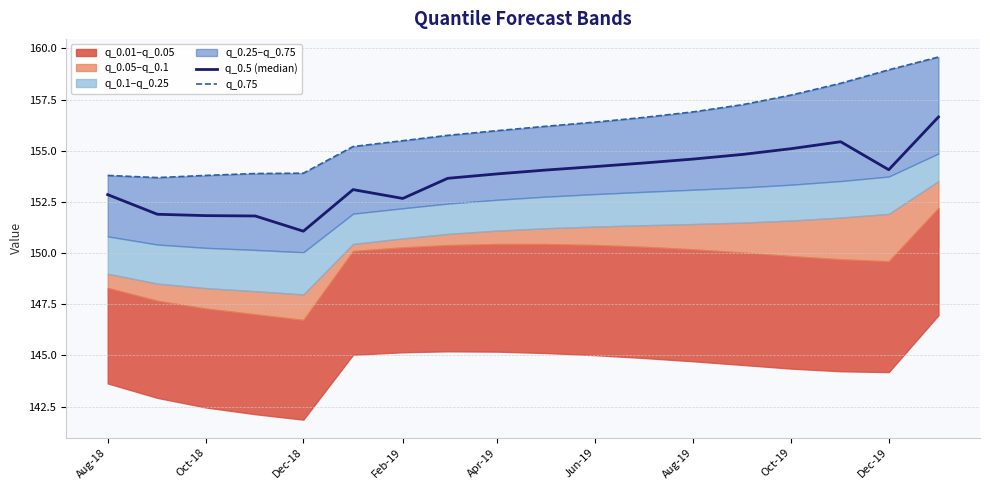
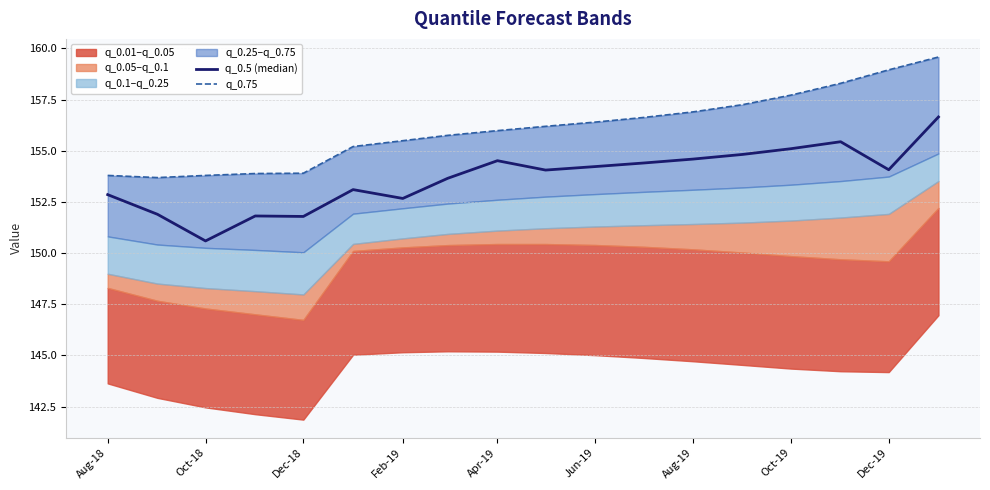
q_0.5 (median), Oct-18: 151.8 -> 150.6
q_0.5 (median), Dec-18: 151.1 -> 151.8
q_0.5 (median), Apr-19: 153.9 -> 154.5
